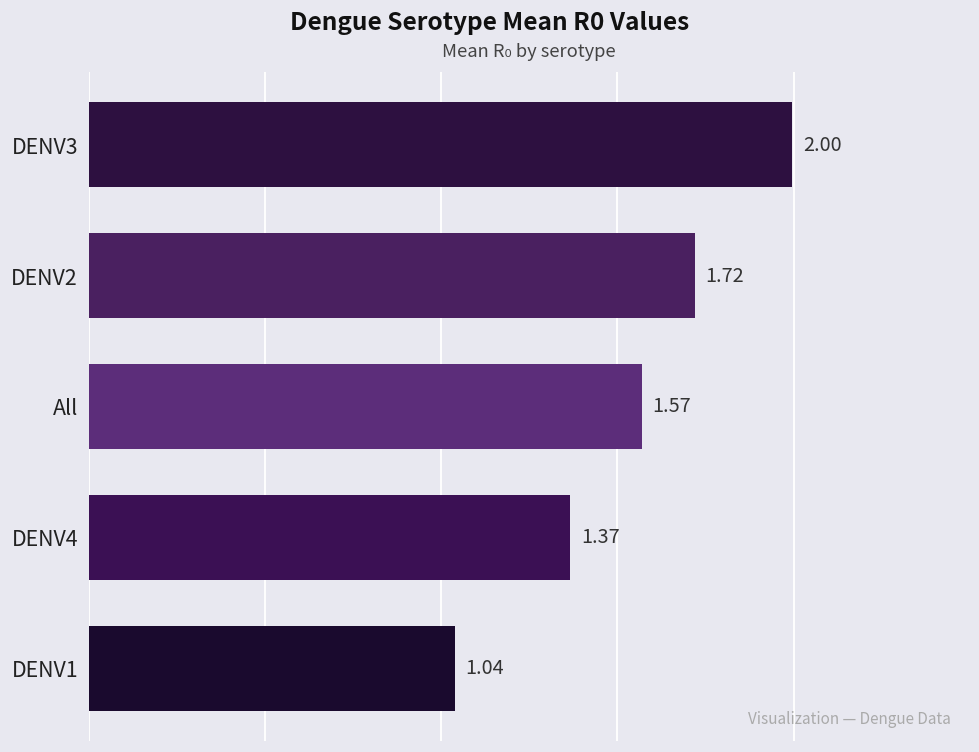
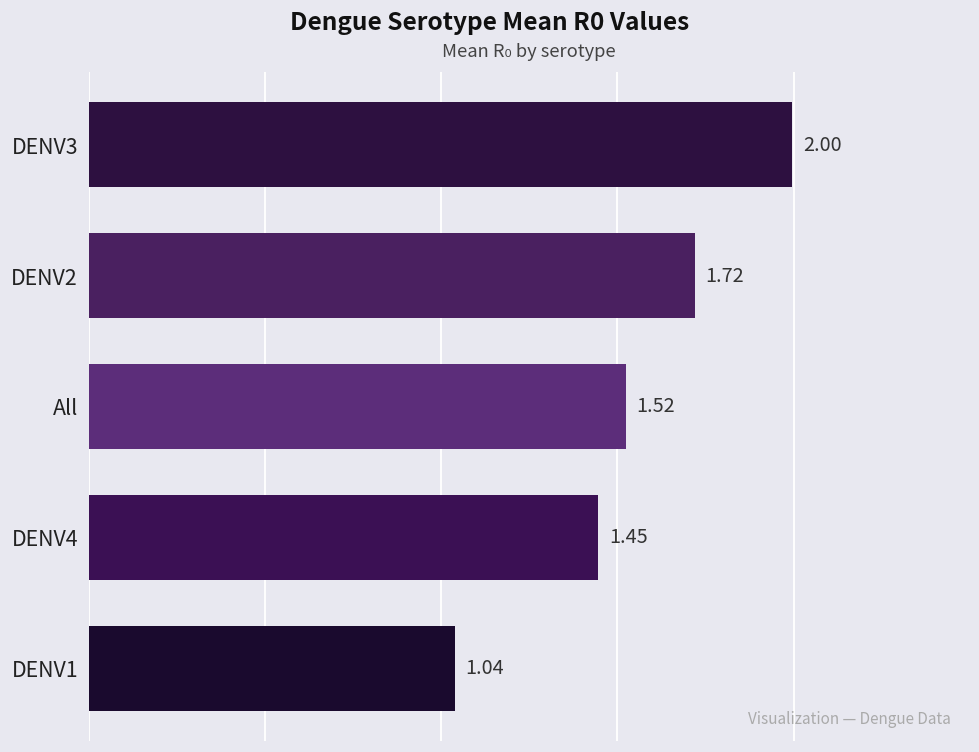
All: 1.57 -> 1.52
DENV4: 1.37 -> 1.45
